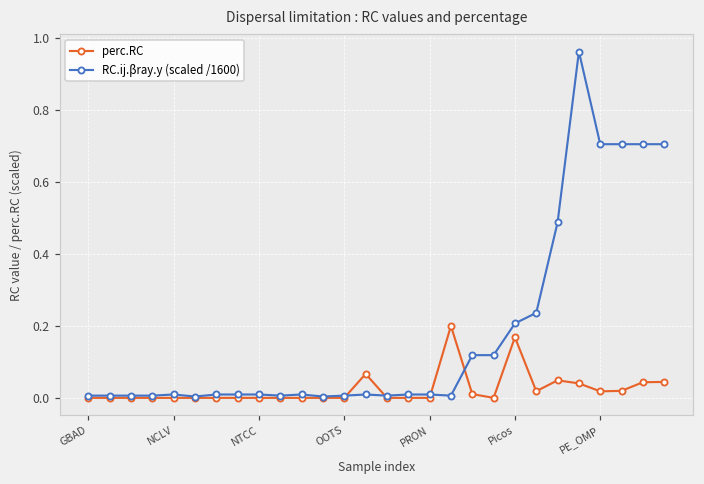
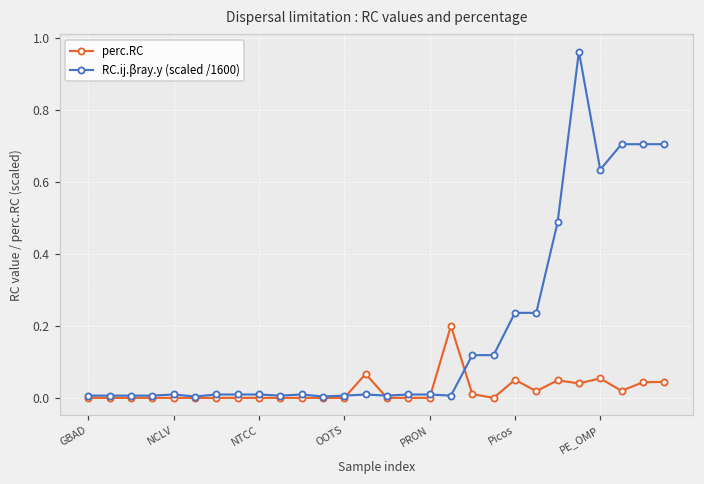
perc.RC, Picos: 0.17 -> 0.05
RC.ij.βray.y (scaled /1600), Picos: 0.21 -> 0.24
perc.RC, PE_OMP: 0.02 -> 0.05
RC.ij.βray.y (scaled /1600), PE_OMP: 0.71 -> 0.63
